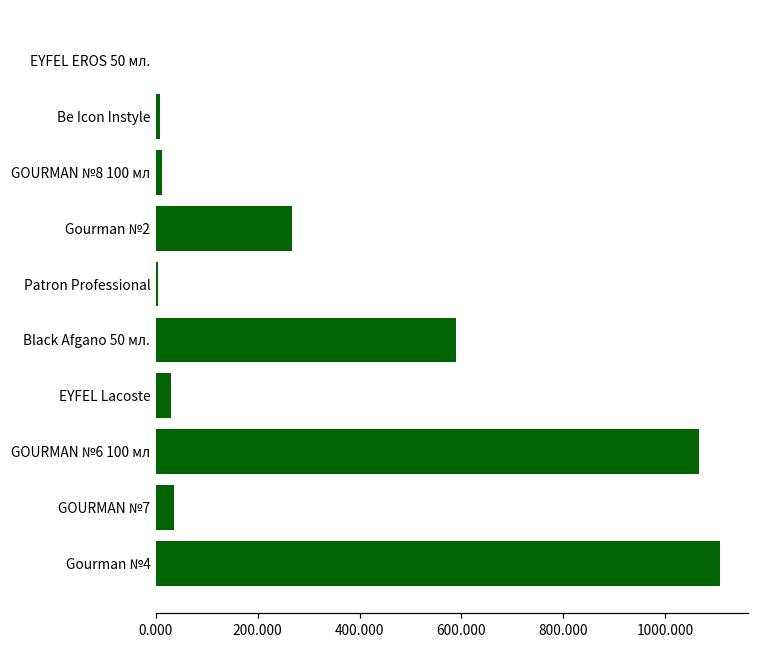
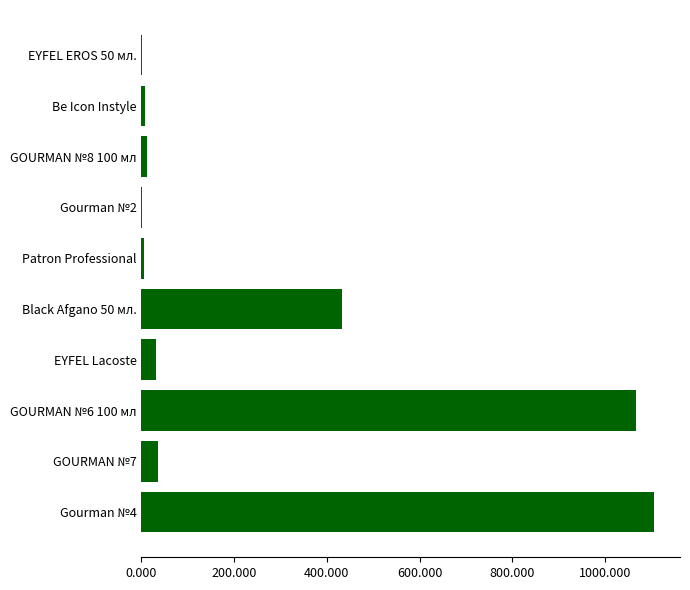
Gourman №2: 270 -> 0
Black Afgano 50 мл.: 590 -> 430
